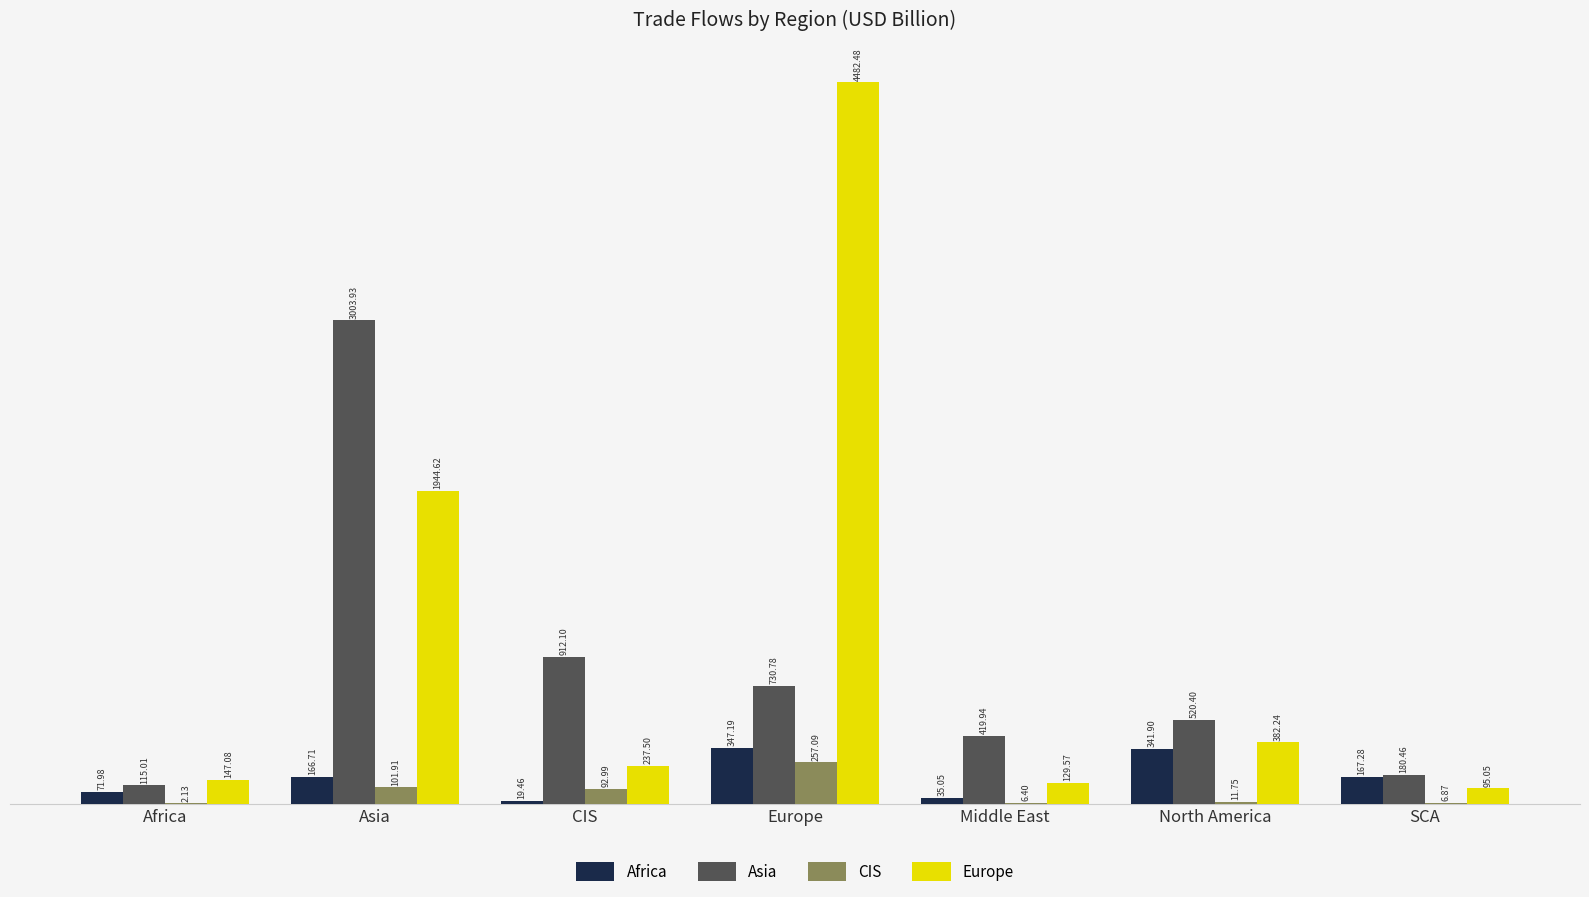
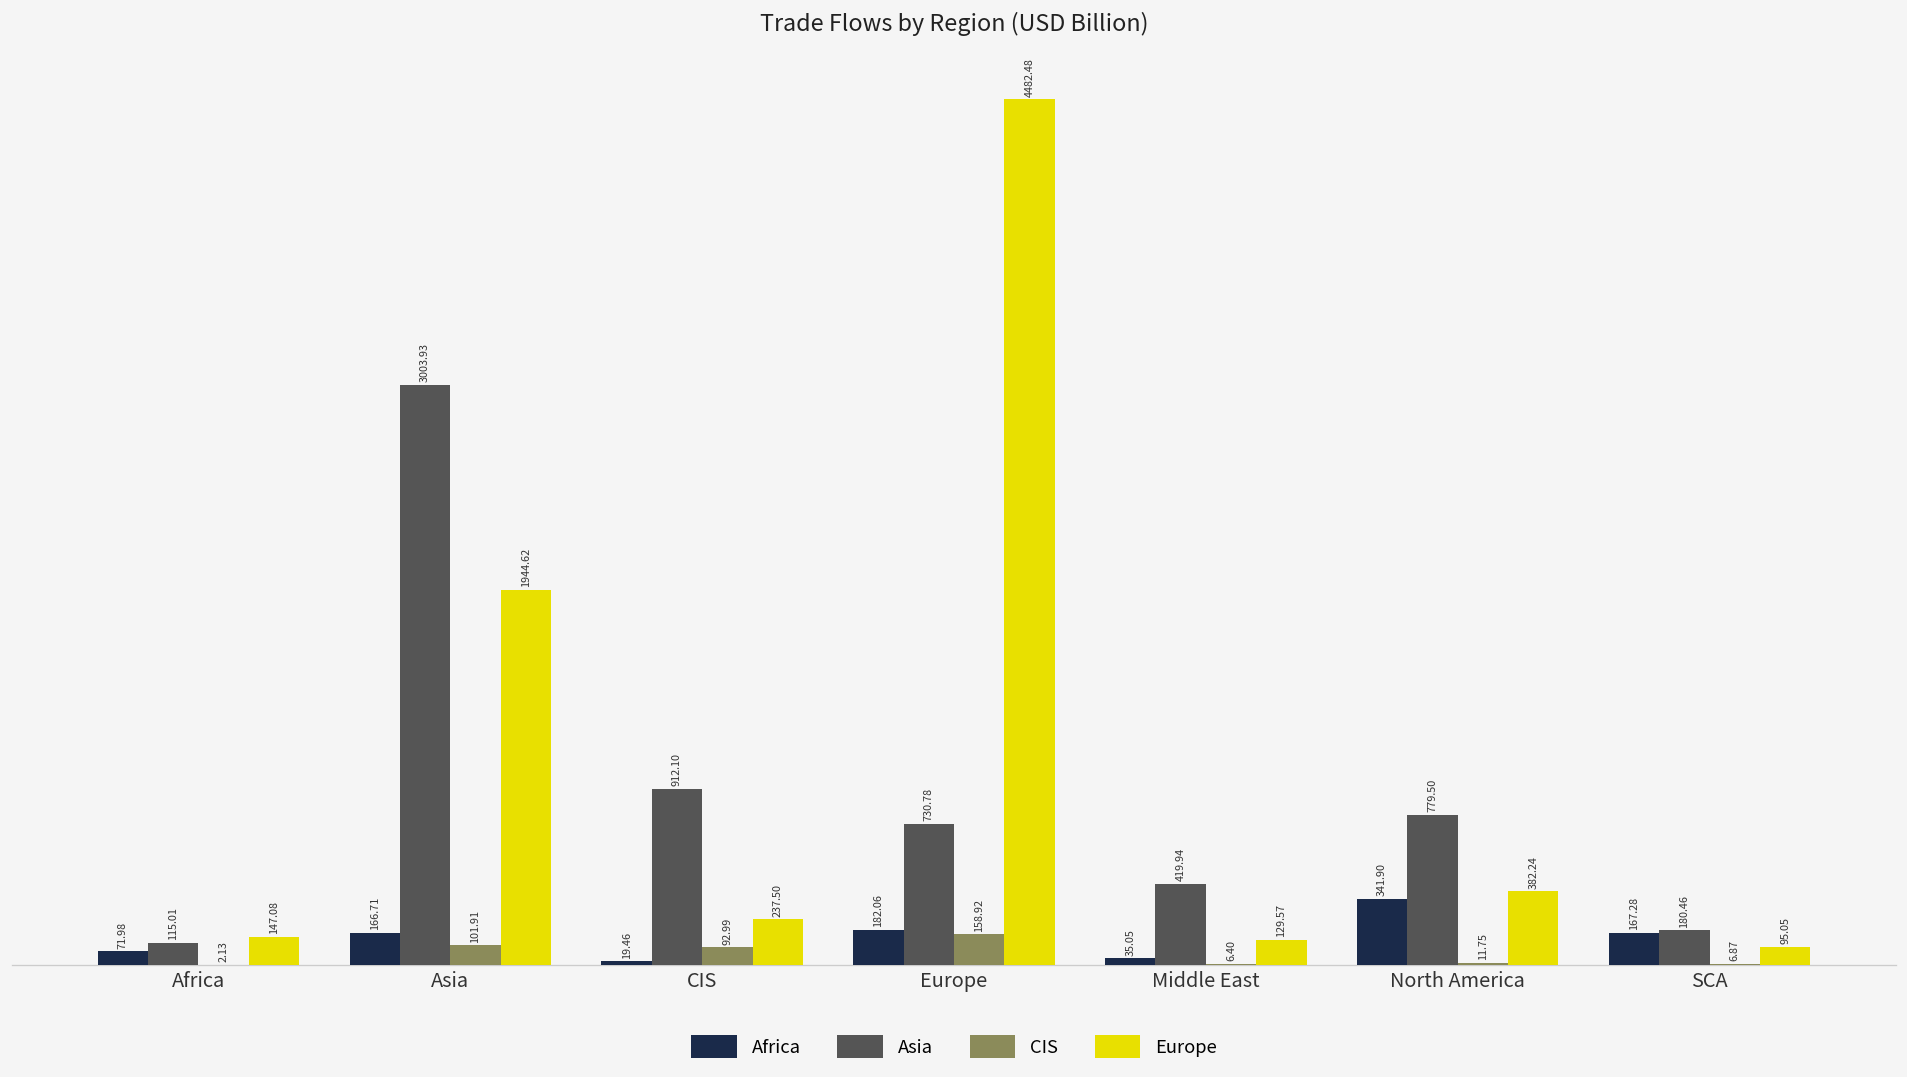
Africa, Europe: 347.19 -> 182.06
CIS, Europe: 257.09 -> 158.92
Asia, North America: 520.40 -> 779.50
